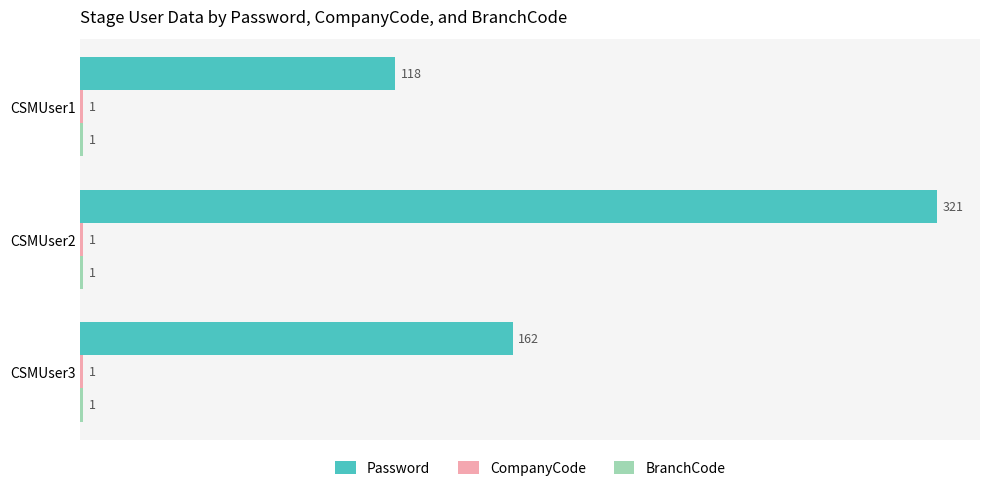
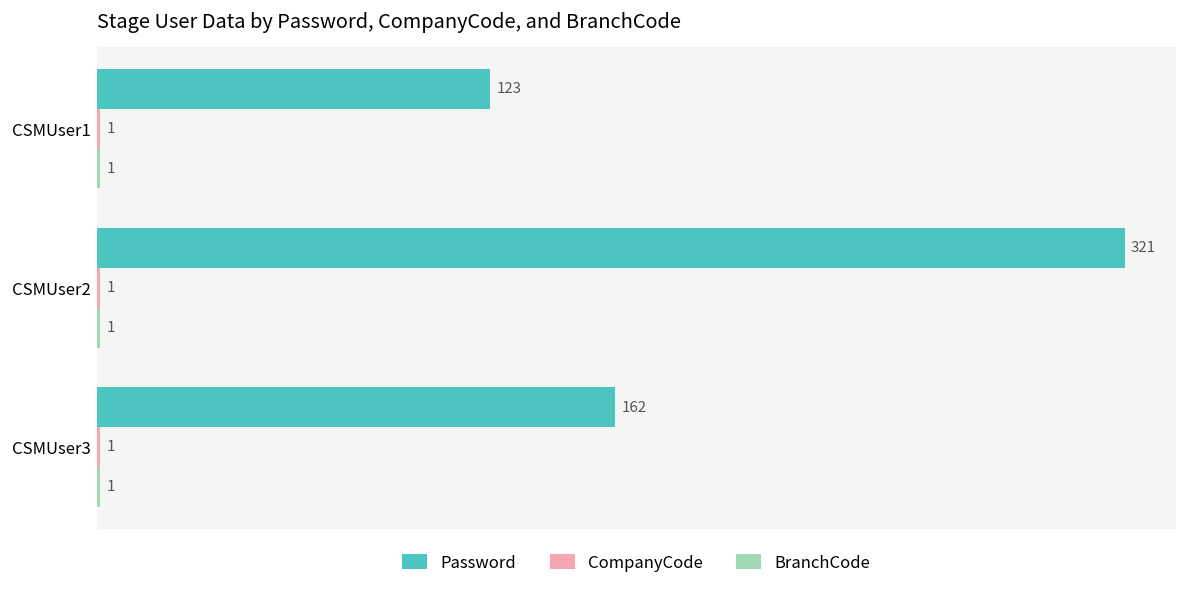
Password, CSMUser1: 118 -> 123
